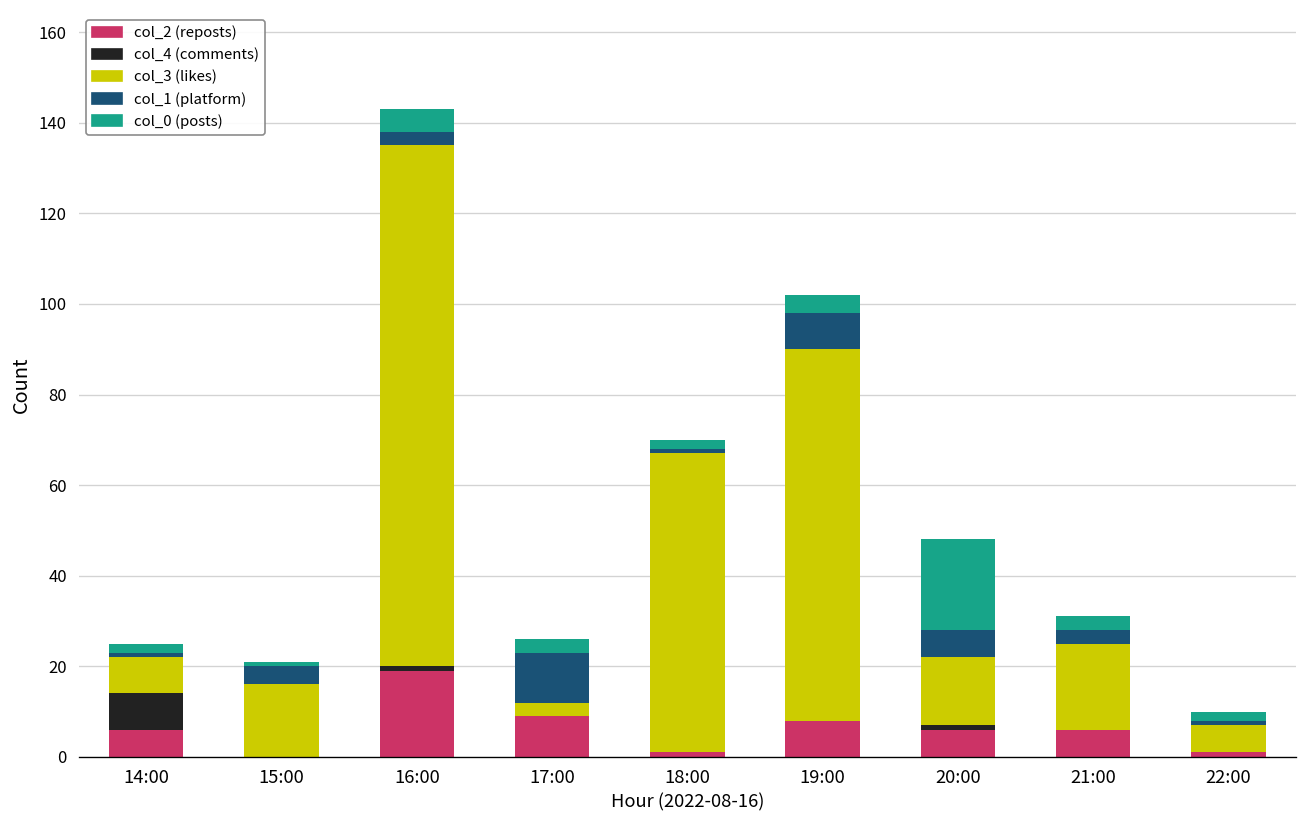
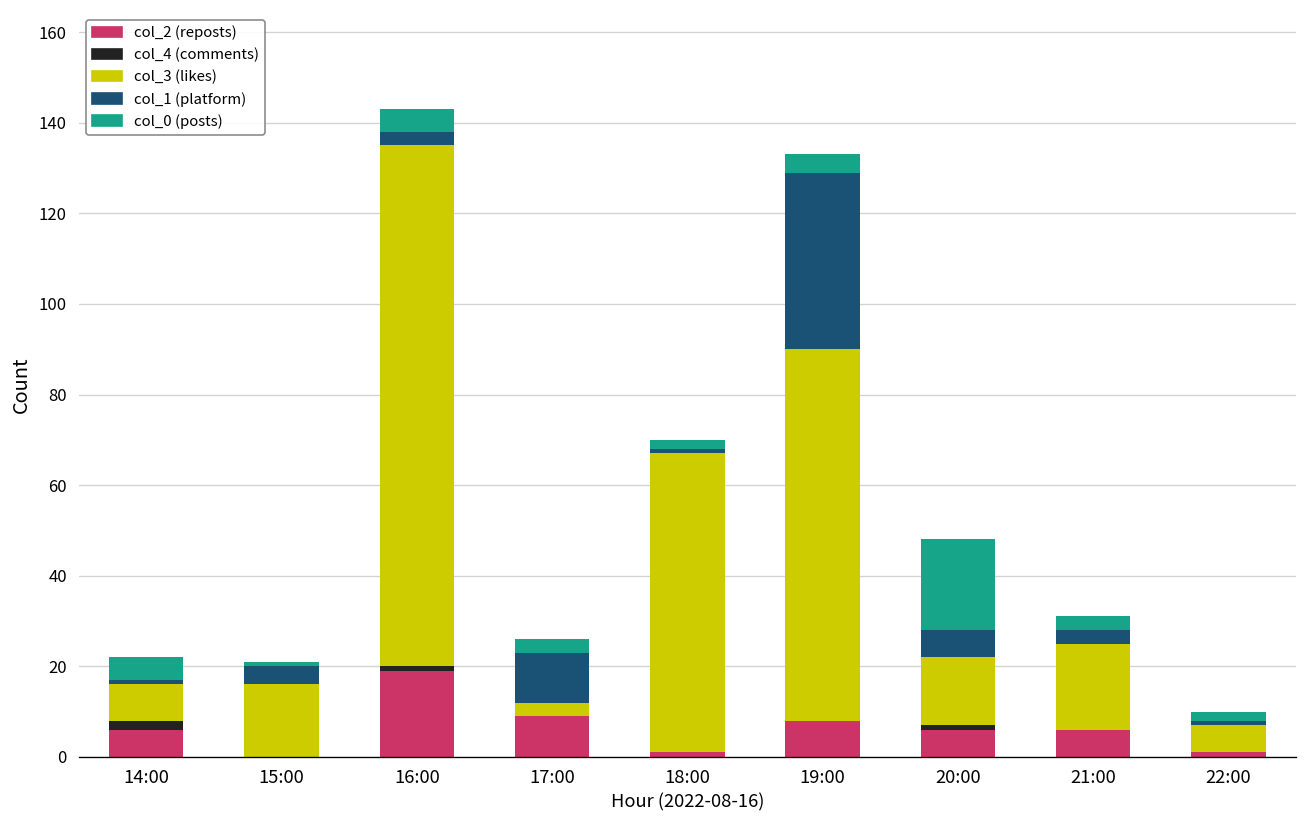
col_4 (comments), 14:00: 8 -> 2
col_0 (posts), 14:00: 2 -> 5
col_1 (platform), 19:00: 8 -> 39
